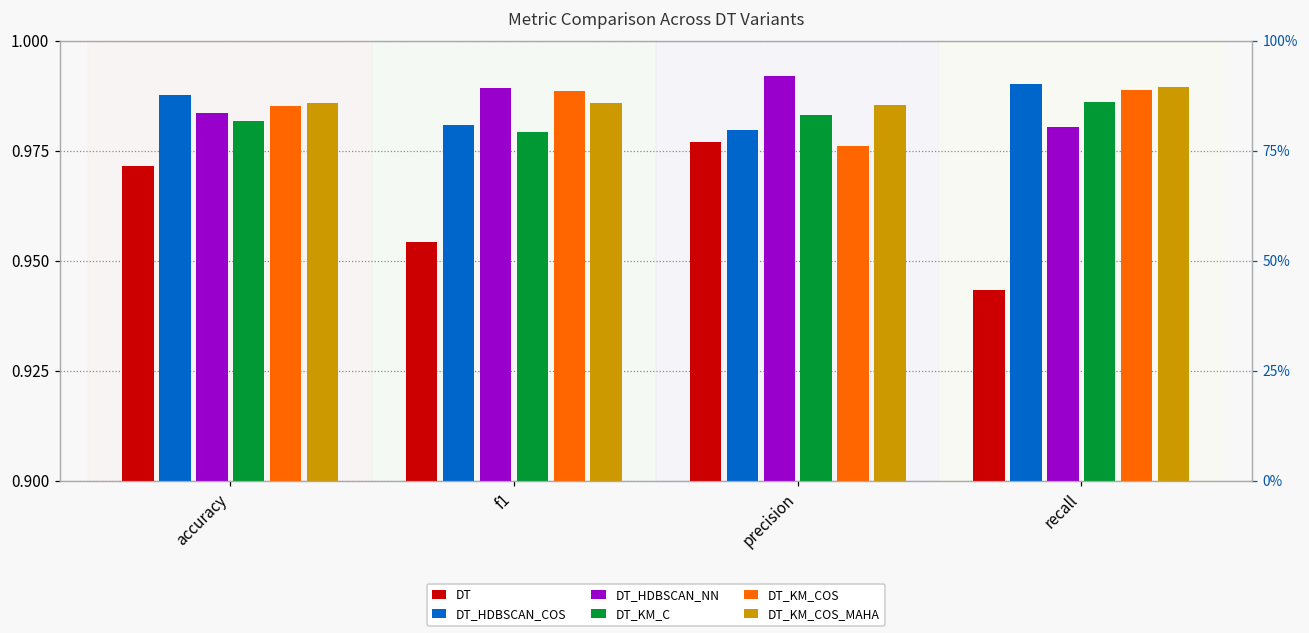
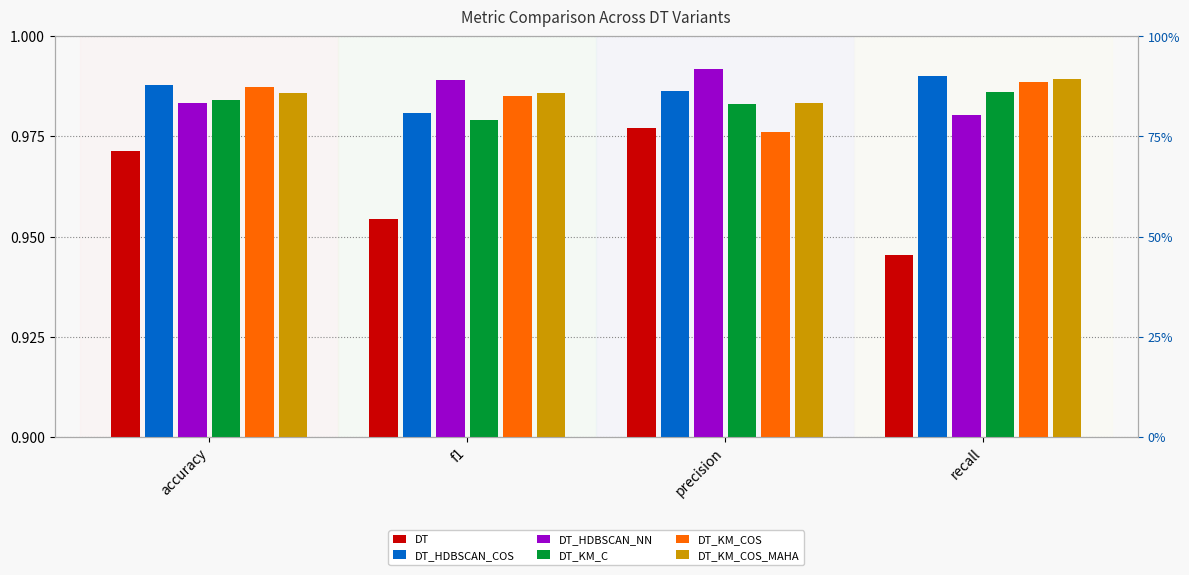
DT_KM_C, accuracy: 0.982 -> 0.984
DT_KM_COS, accuracy: 0.985 -> 0.987
DT_KM_COS, f1: 0.989 -> 0.985
DT_HDBSCAN_COS, precision: 0.980 -> 0.986
DT_KM_COS_MAHA, precision: 0.985 -> 0.983
DT, recall: 0.943 -> 0.946
